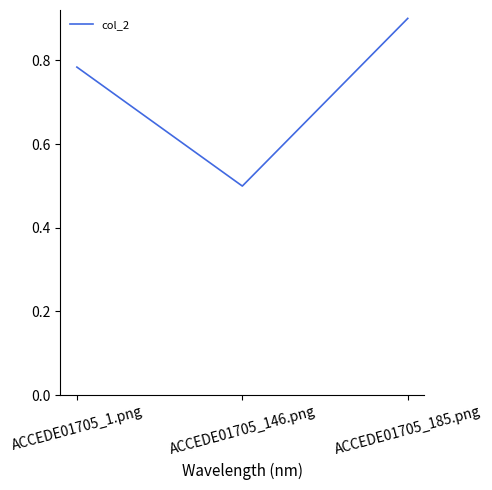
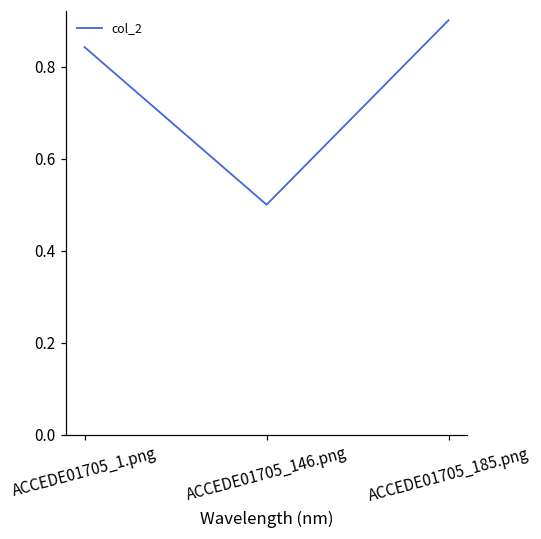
ACCEDE01705_1.png: 0.78 -> 0.84
